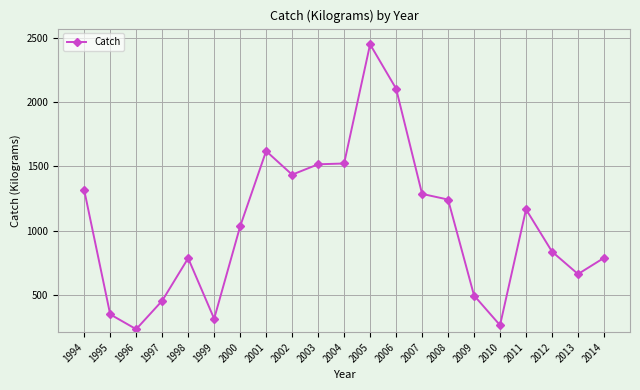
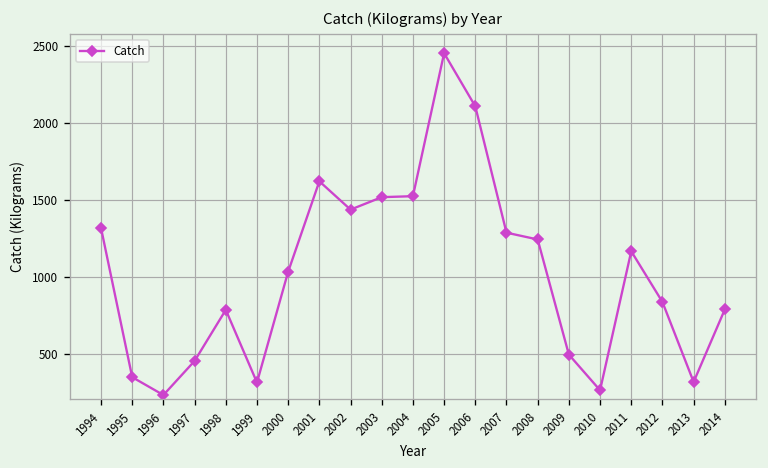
2013: 660 -> 320
